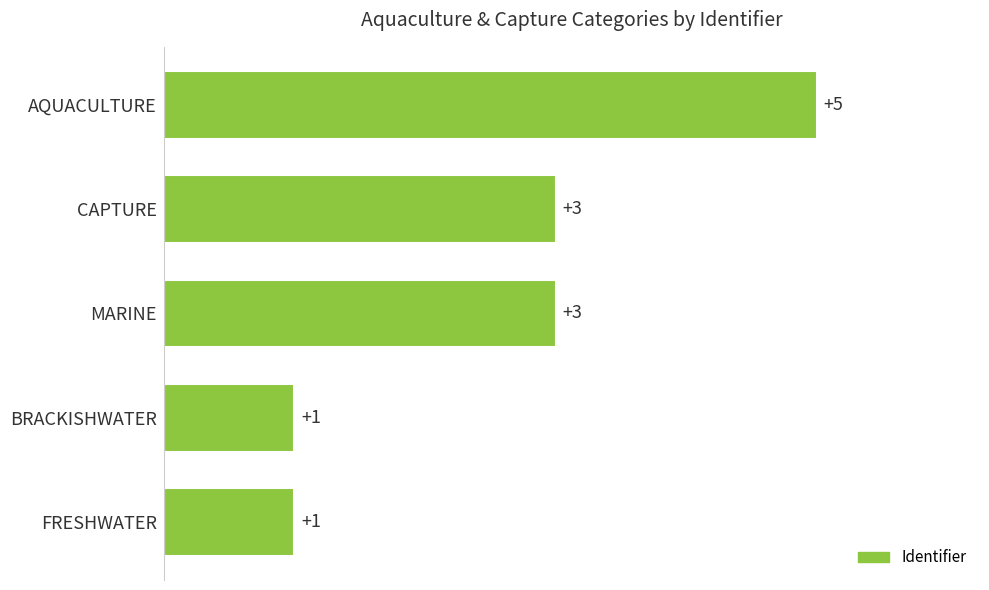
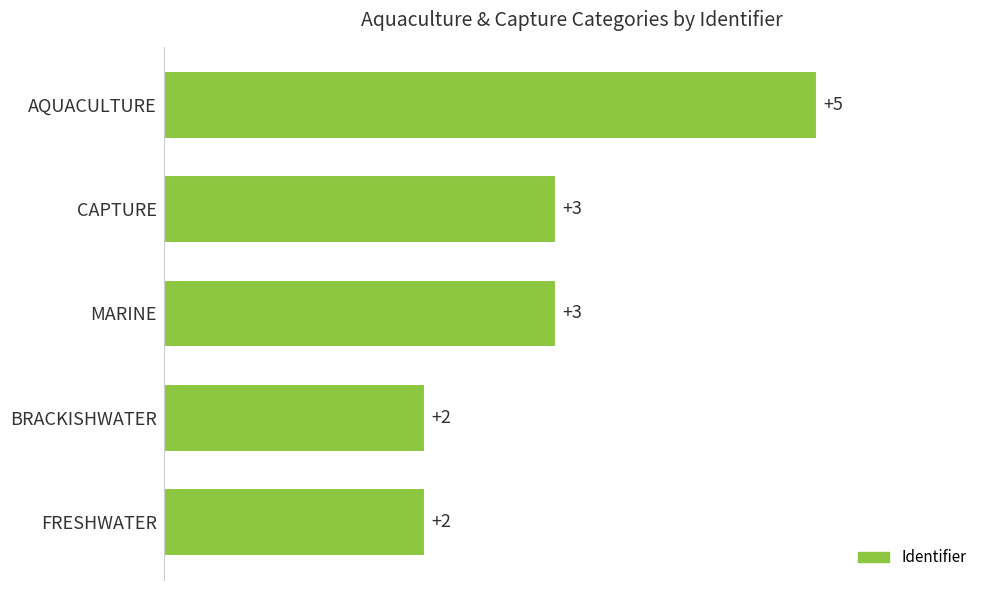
BRACKISHWATER: +1 -> +2
FRESHWATER: +1 -> +2
